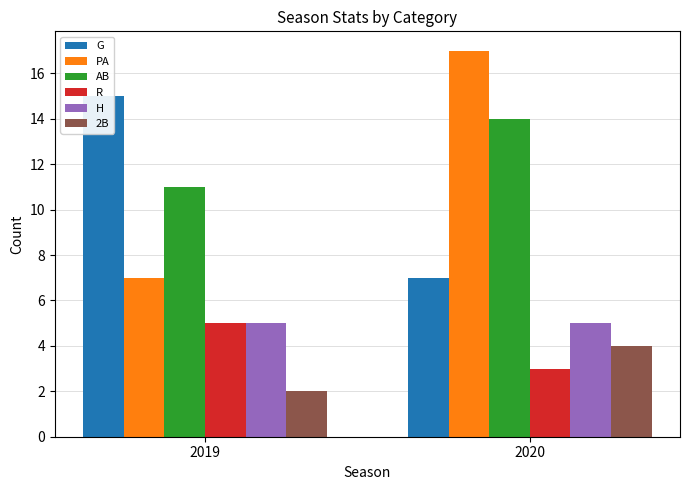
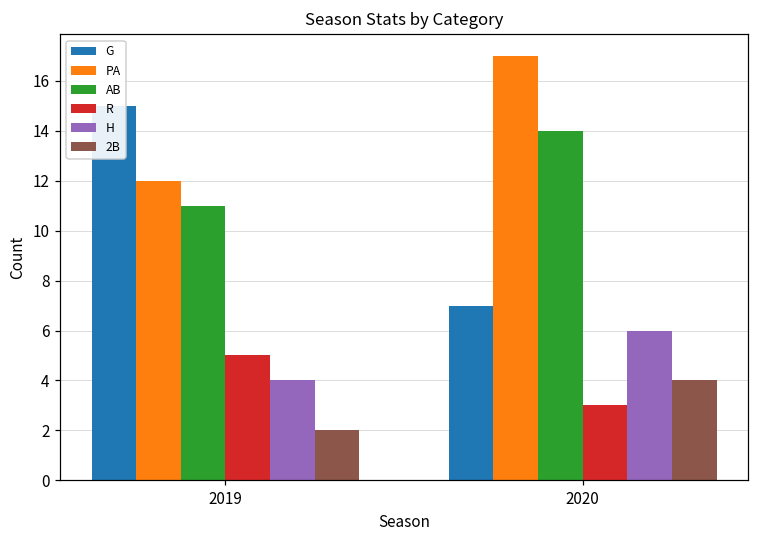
PA, 2019: 7 -> 12
H, 2019: 5 -> 4
H, 2020: 5 -> 6
